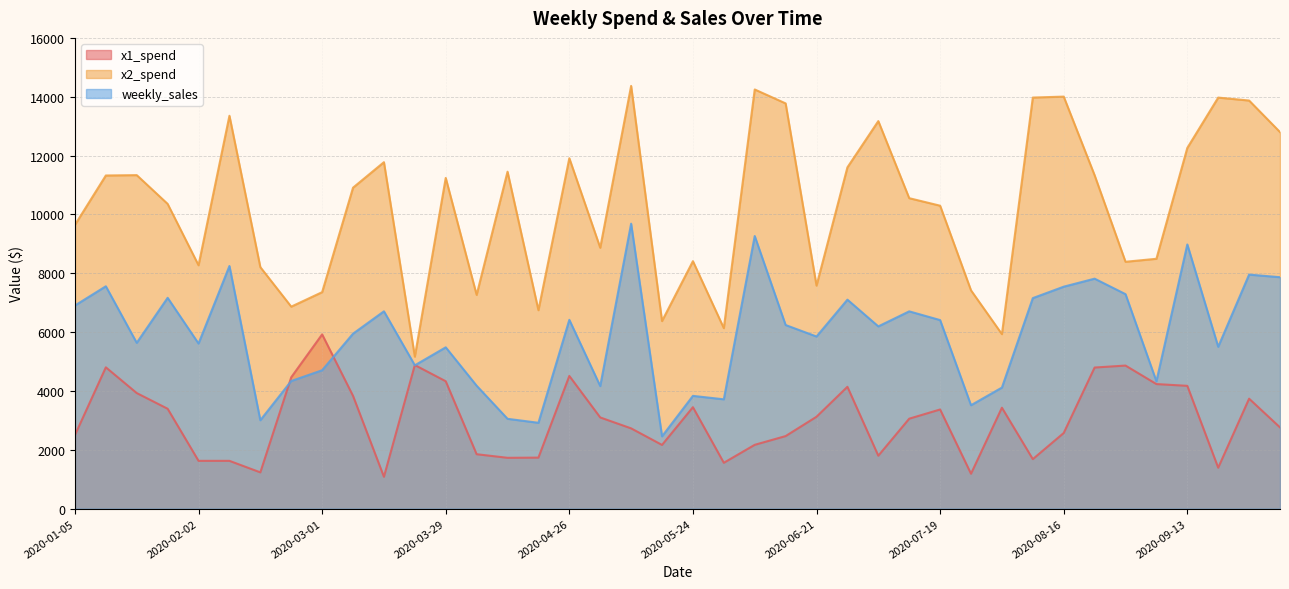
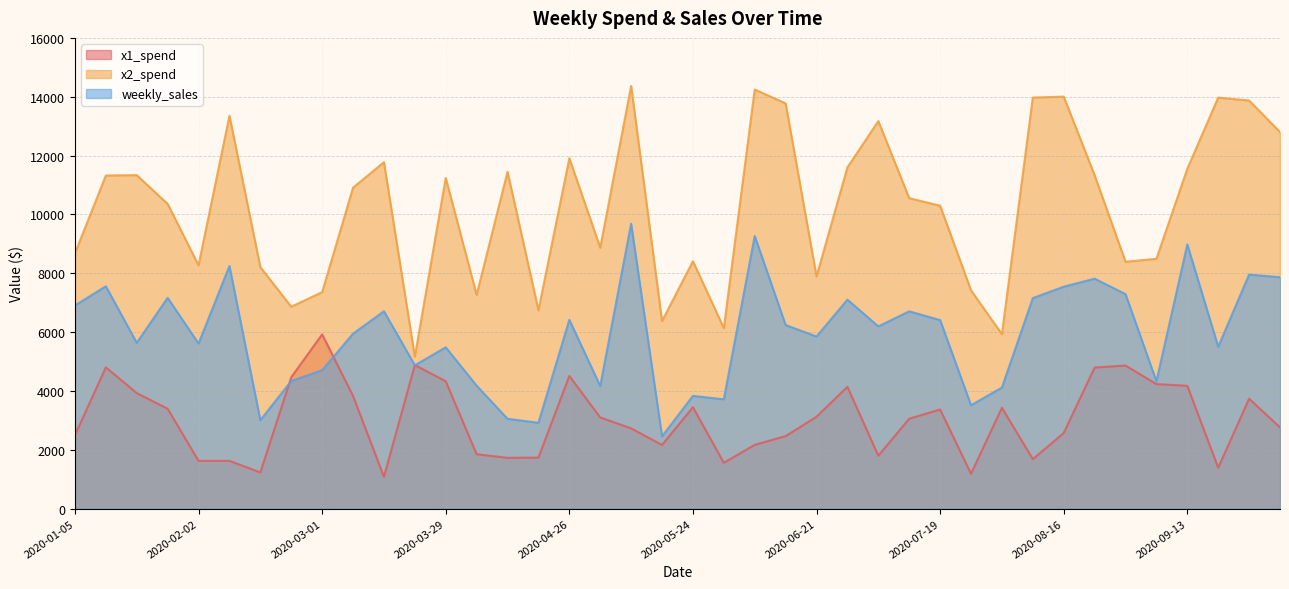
x2_spend, 2020-01-05: 9600 -> 8700
x2_spend, 2020-06-21: 7600 -> 7900
x2_spend, 2020-09-13: 12300 -> 11600
